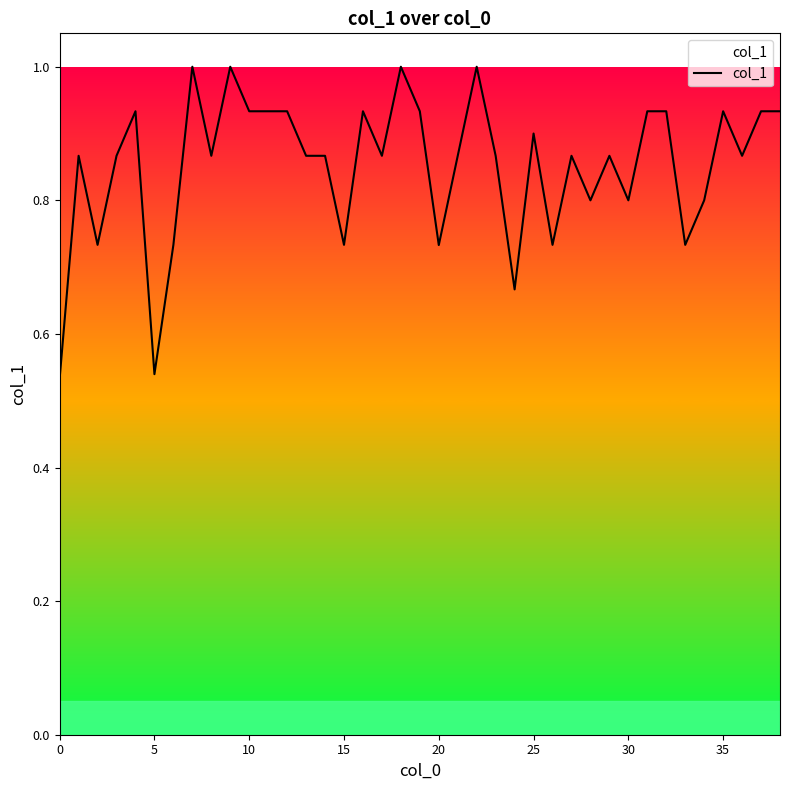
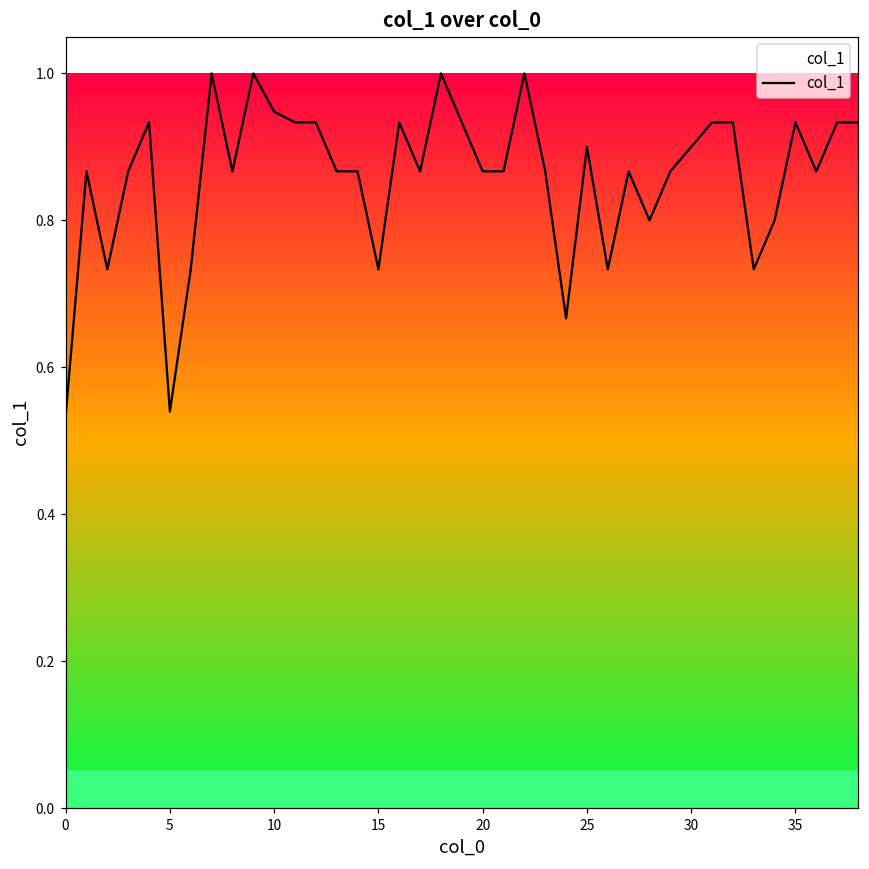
10: 0.93 -> 0.95
20: 0.73 -> 0.87
30: 0.8 -> 0.9
